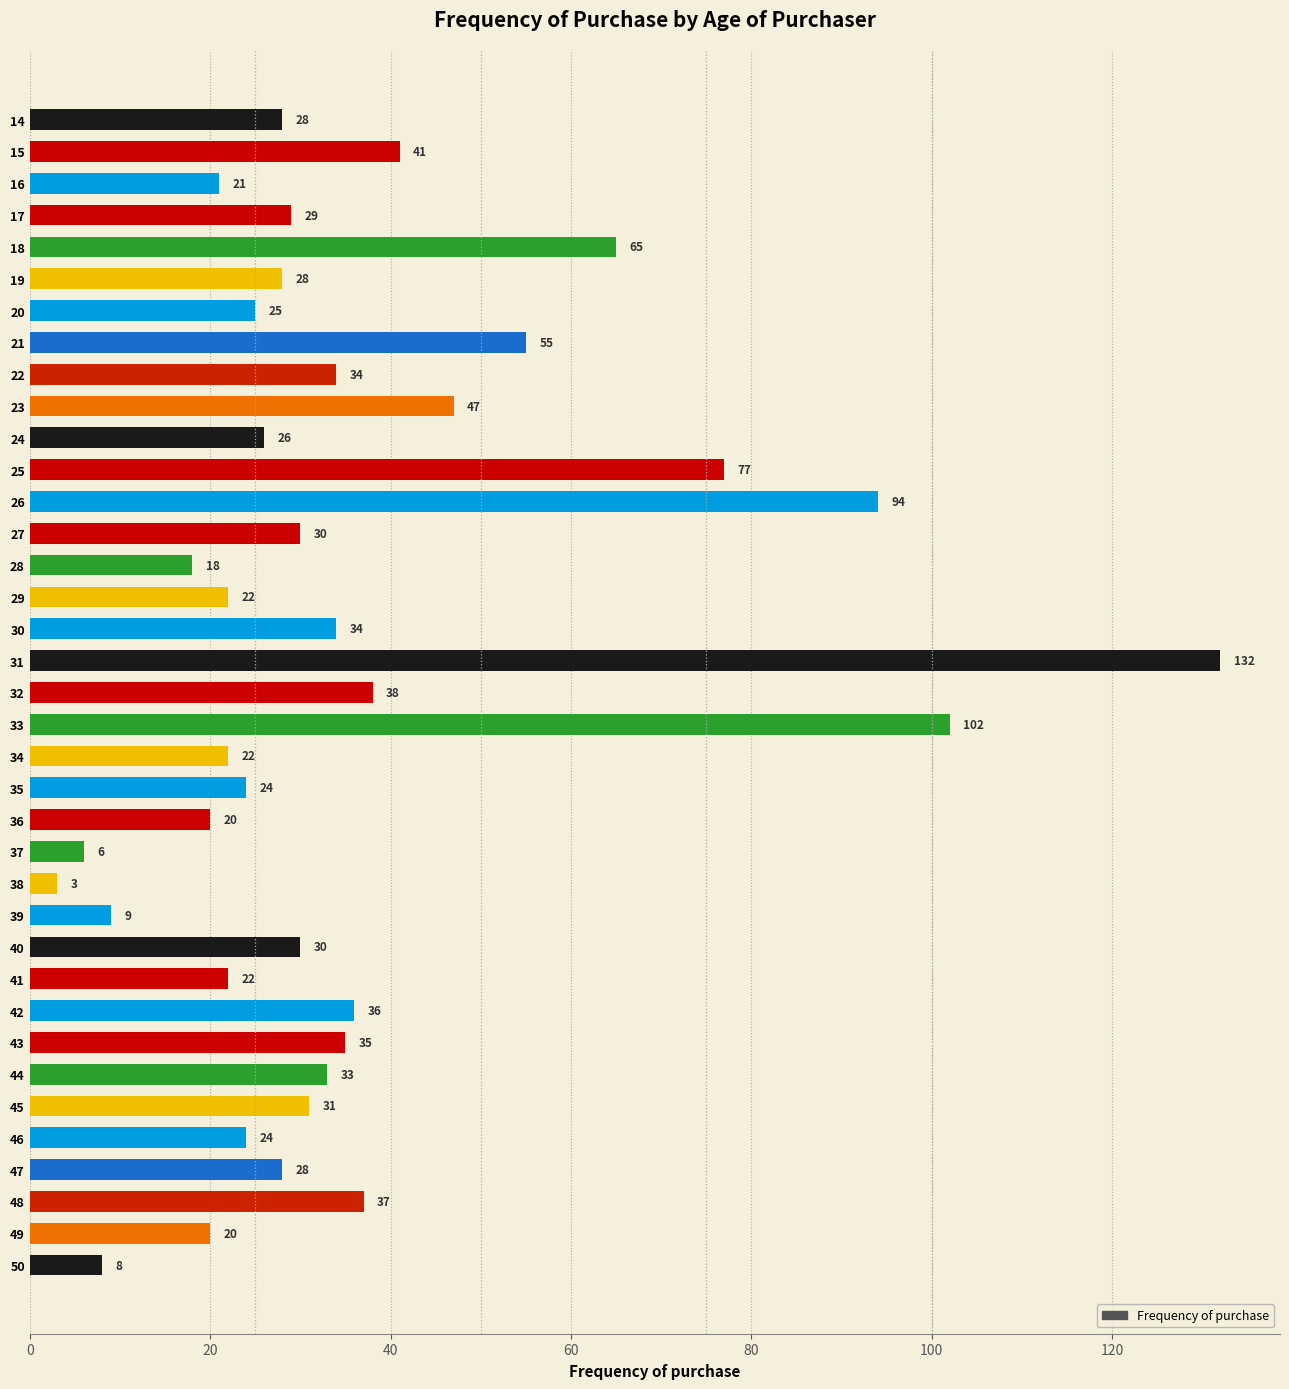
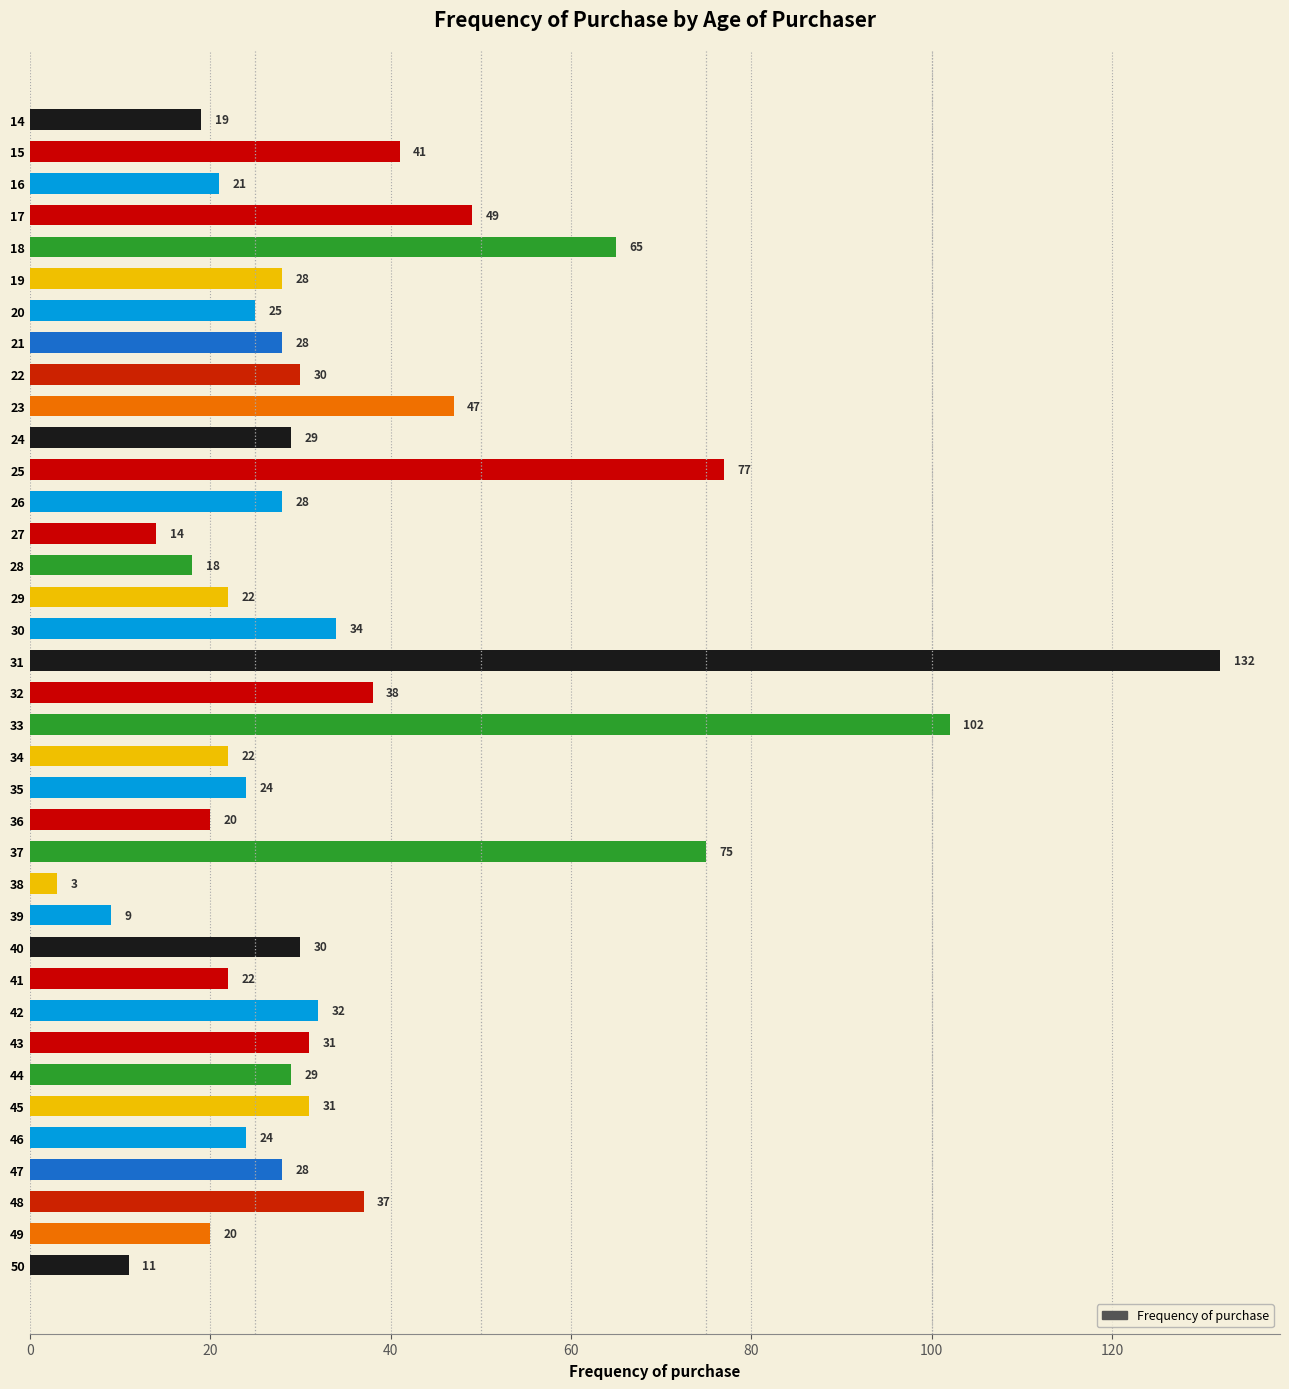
14: 28 -> 19
17: 29 -> 49
21: 55 -> 28
22: 34 -> 30
24: 26 -> 29
26: 94 -> 28
27: 30 -> 14
37: 6 -> 75
42: 36 -> 32
43: 35 -> 31
44: 33 -> 29
50: 8 -> 11
